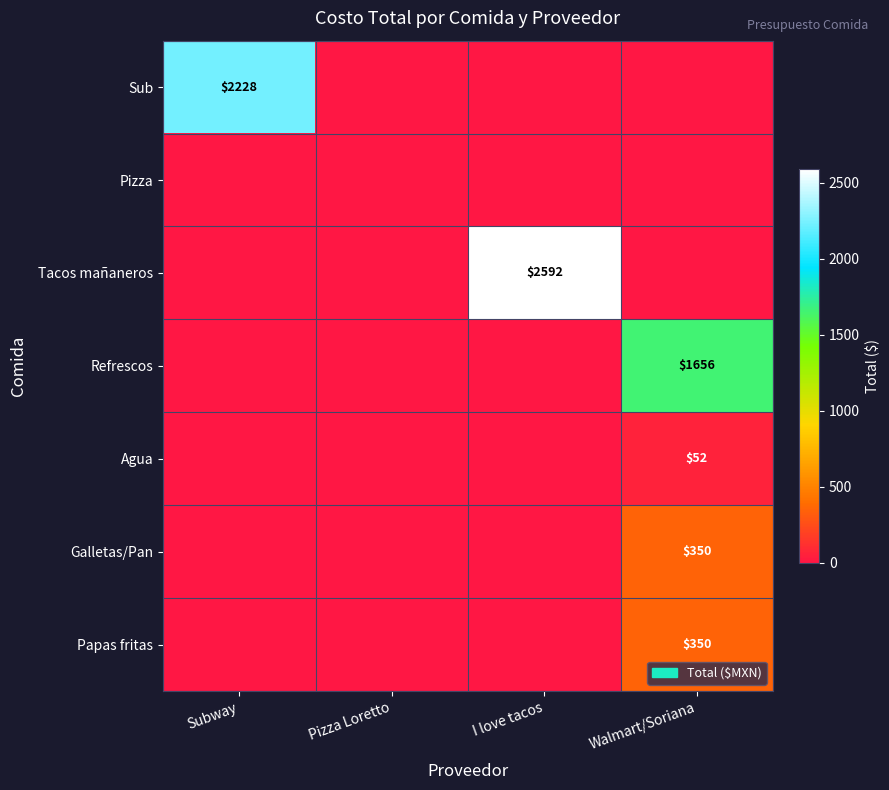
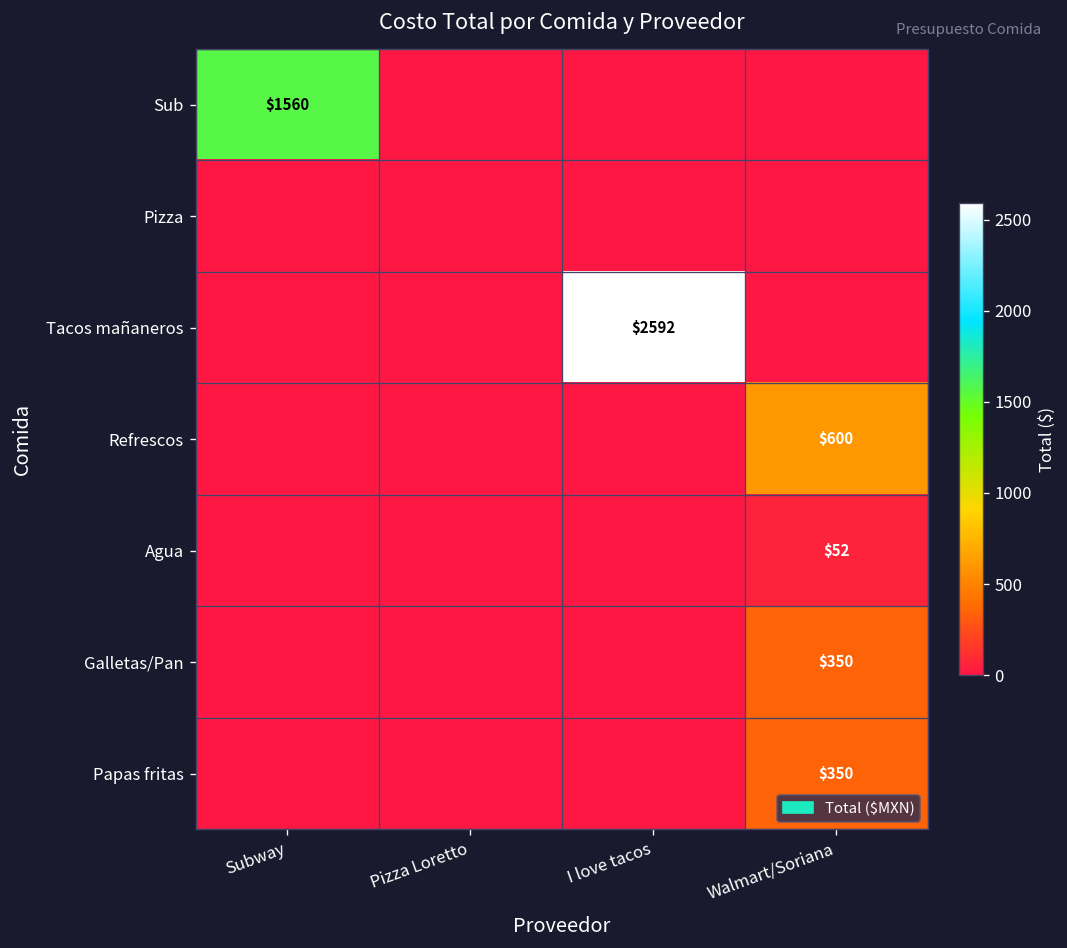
Sub, Subway: $2228 -> $1560
Refrescos, Walmart/Soriana: $1656 -> $600
